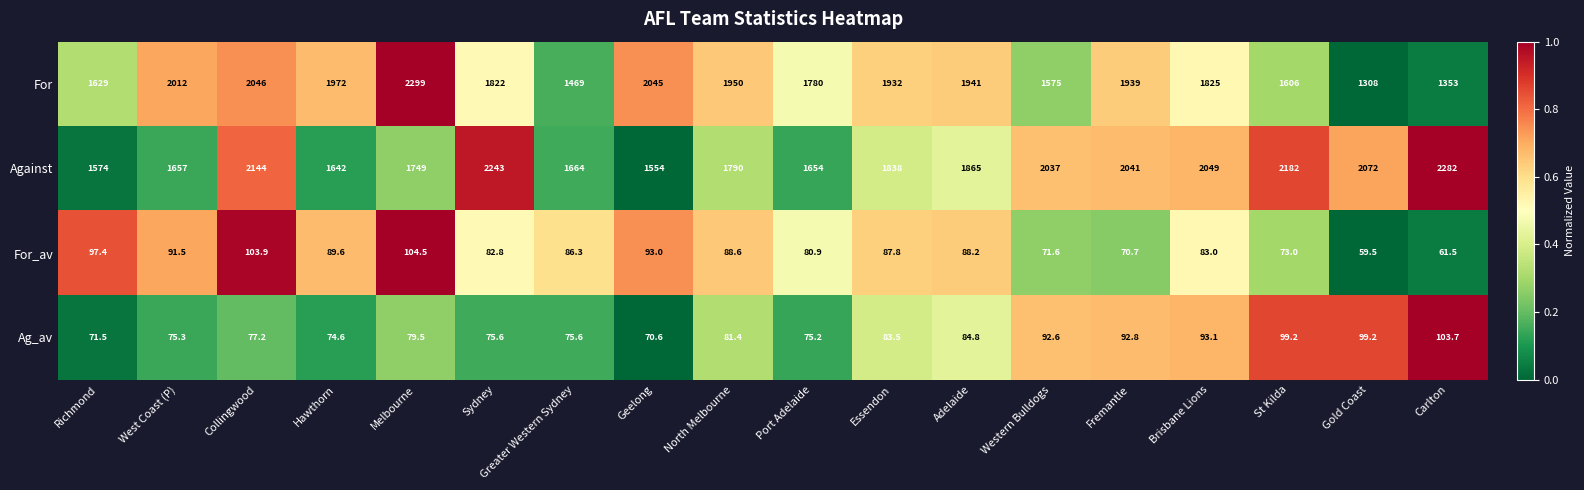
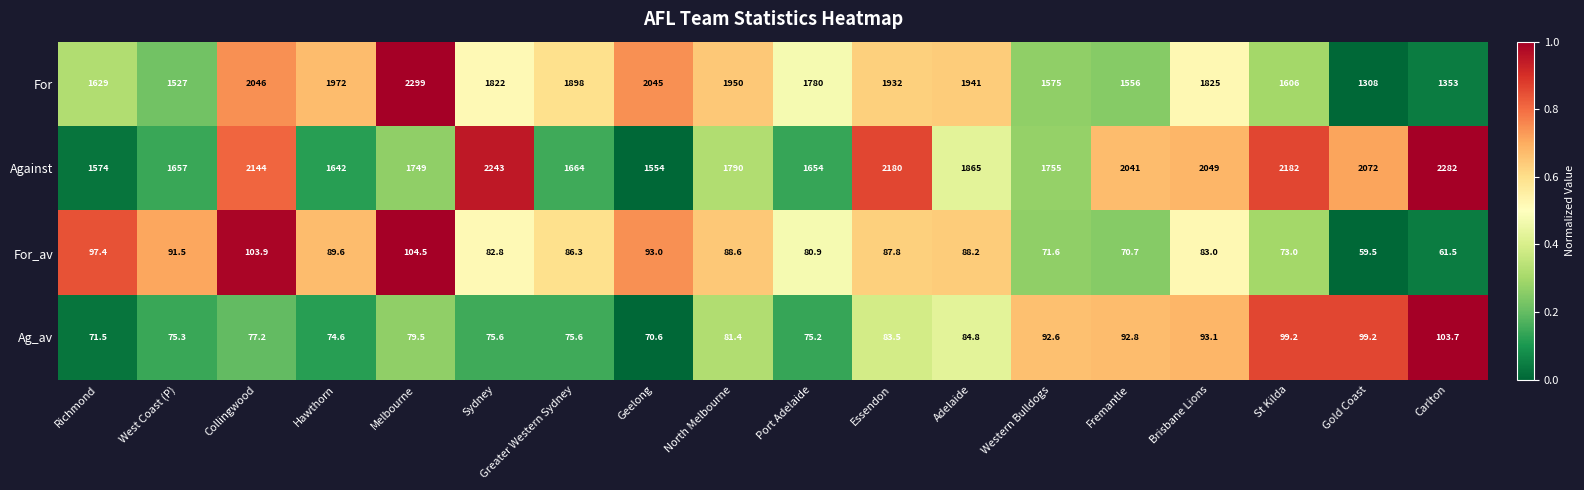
For, West Coast (P): 2012 -> 1527
For, Greater Western Sydney: 1469 -> 1898
For, Fremantle: 1939 -> 1556
Against, Essendon: 1838 -> 2180
Against, Western Bulldogs: 2037 -> 1755
